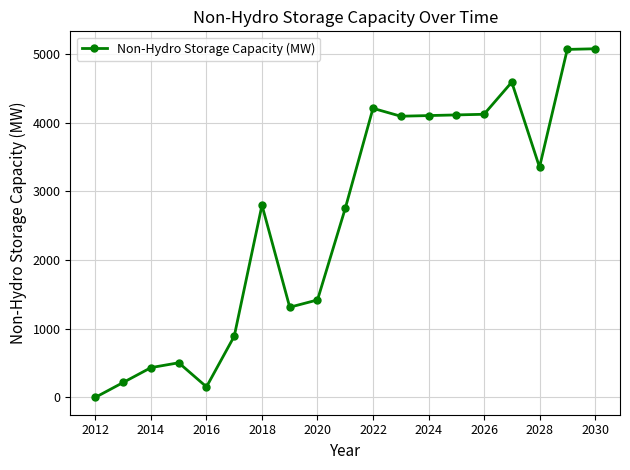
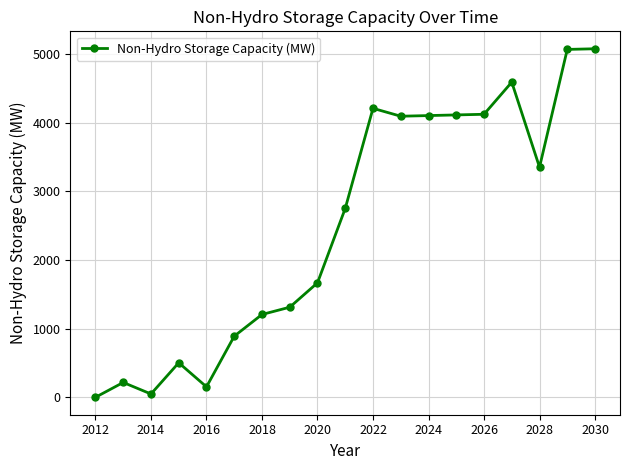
2014: 400 -> 0
2018: 2800 -> 1200
2020: 1400 -> 1700
